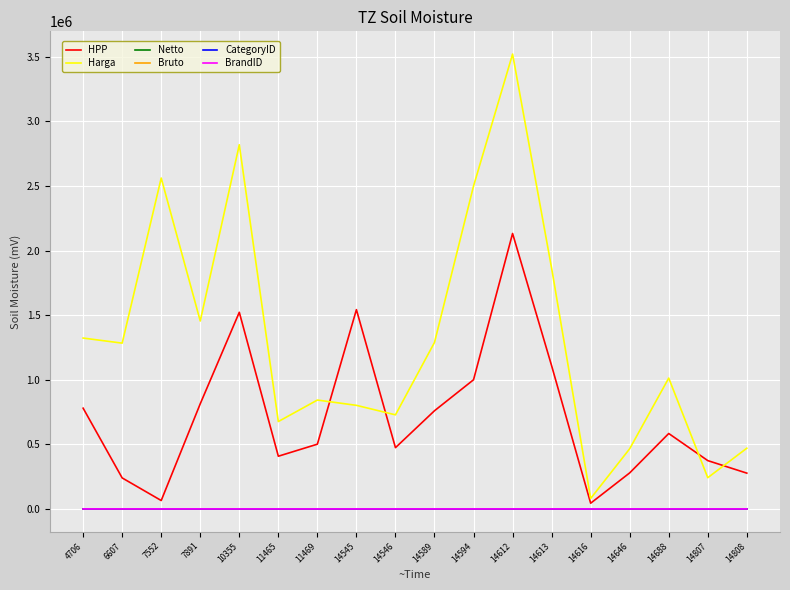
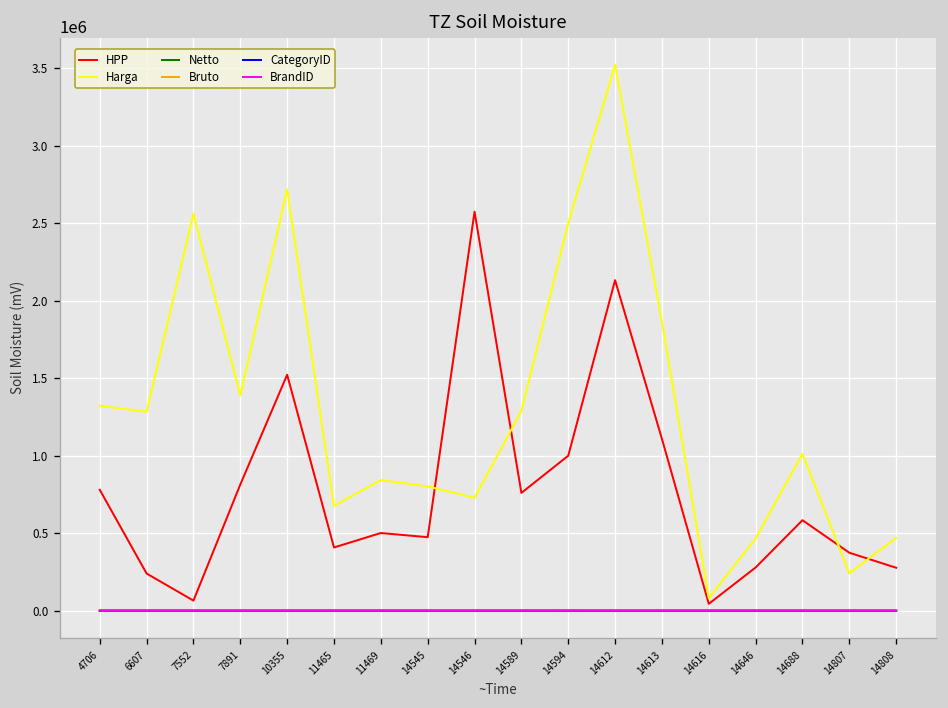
Harga, 7891: 1460000 -> 1390000
Harga, 10355: 2820000 -> 2720000
HPP, 14545: 1540000 -> 470000
HPP, 14546: 470000 -> 2570000
